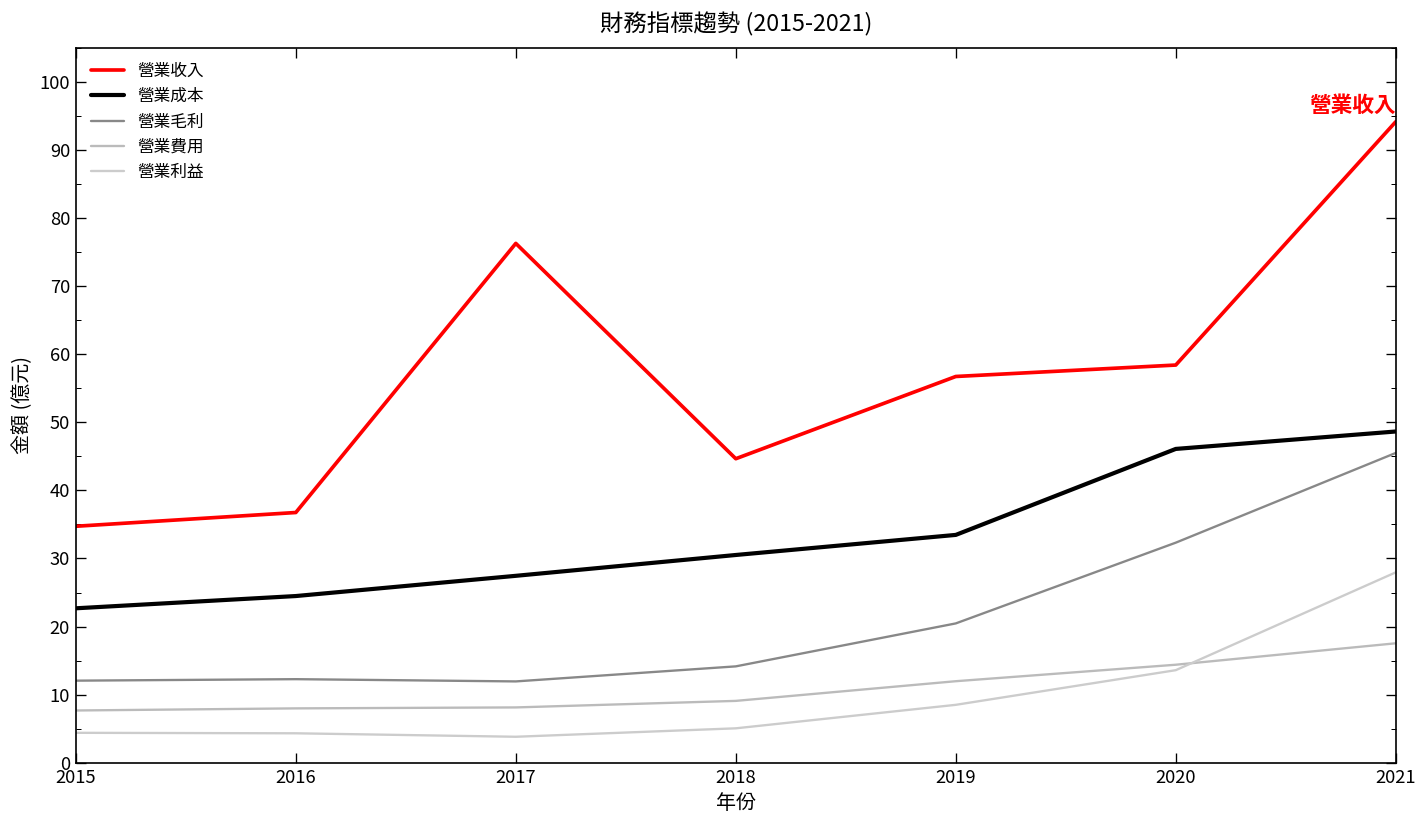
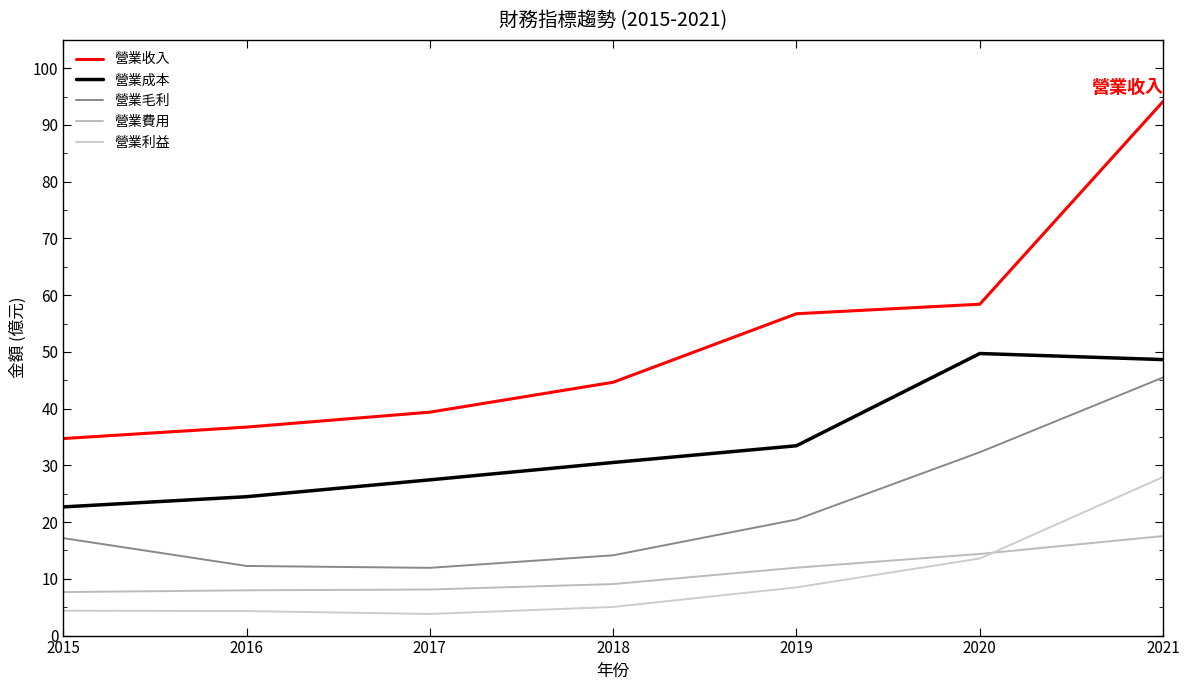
營業毛利, 2015: 12 -> 17
營業收入, 2017: 76 -> 39
營業成本, 2020: 46 -> 50
